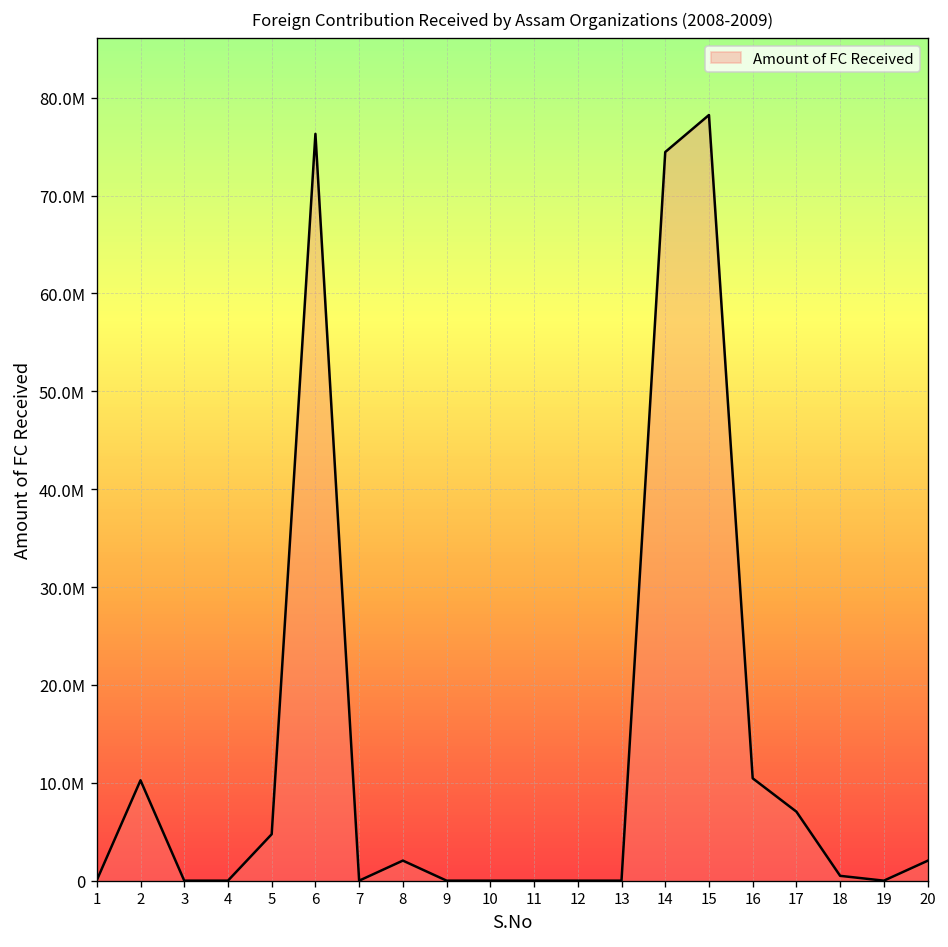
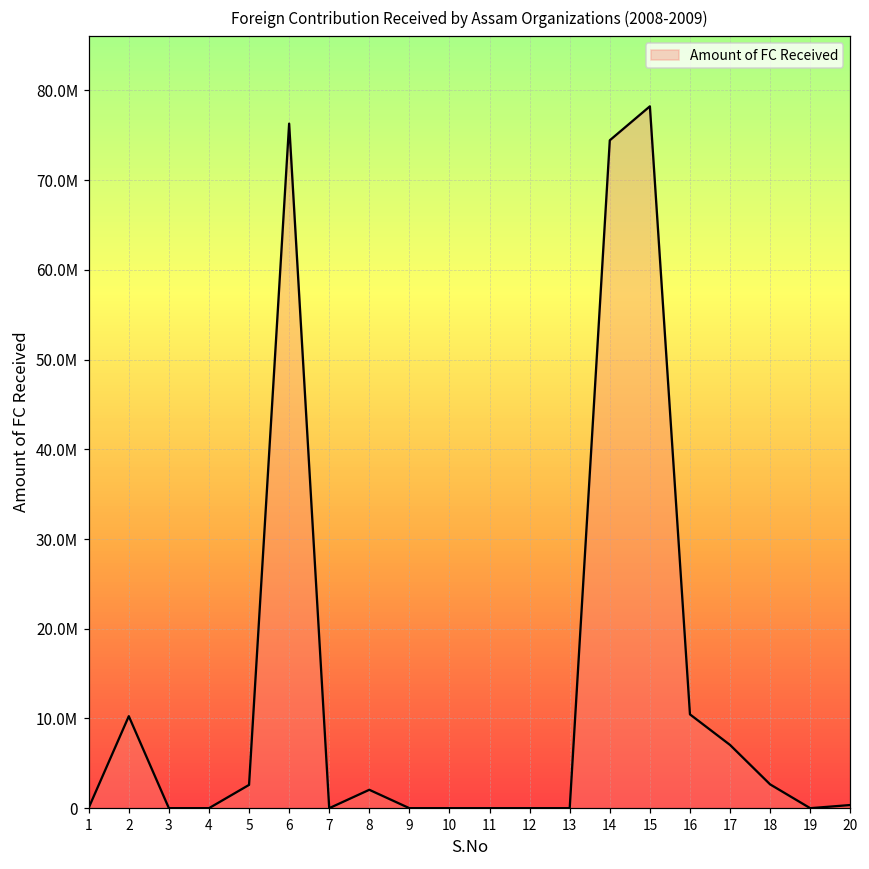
5: 5000000 -> 3000000
18: 0 -> 3000000
20: 2000000 -> 0
